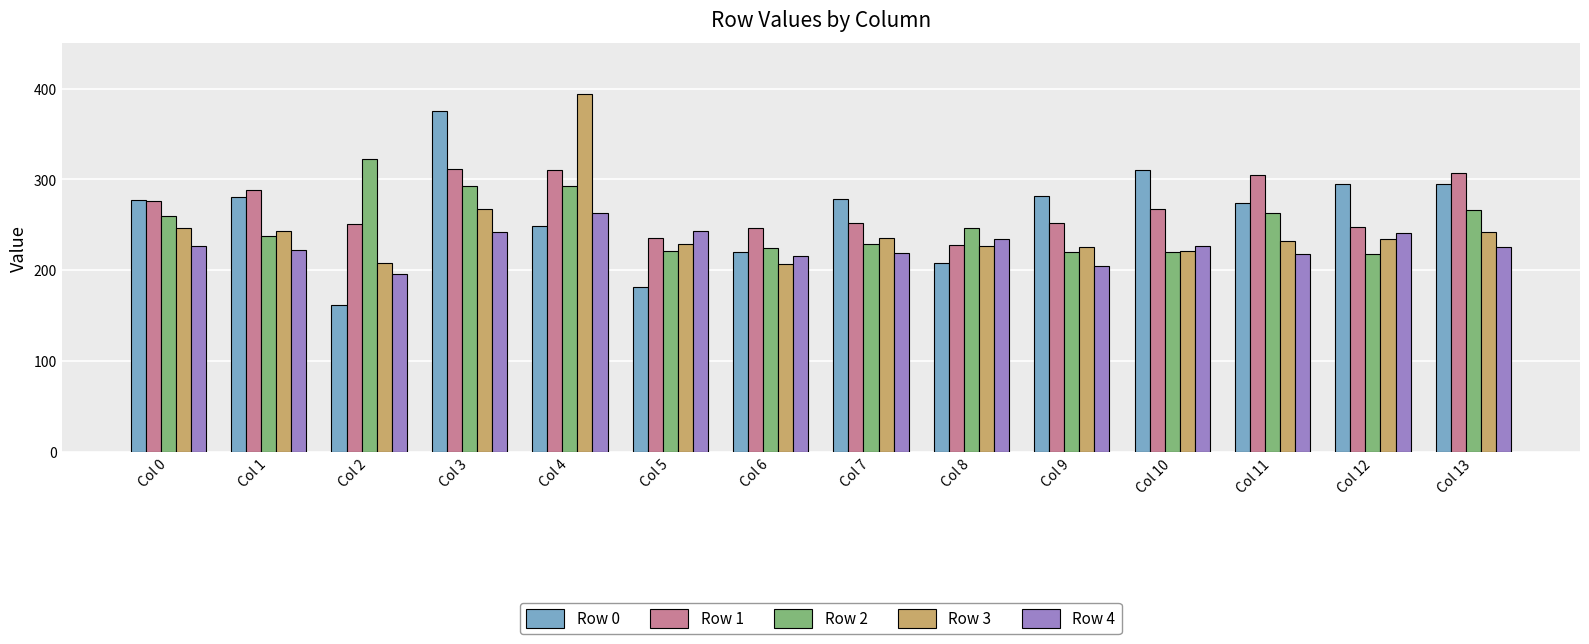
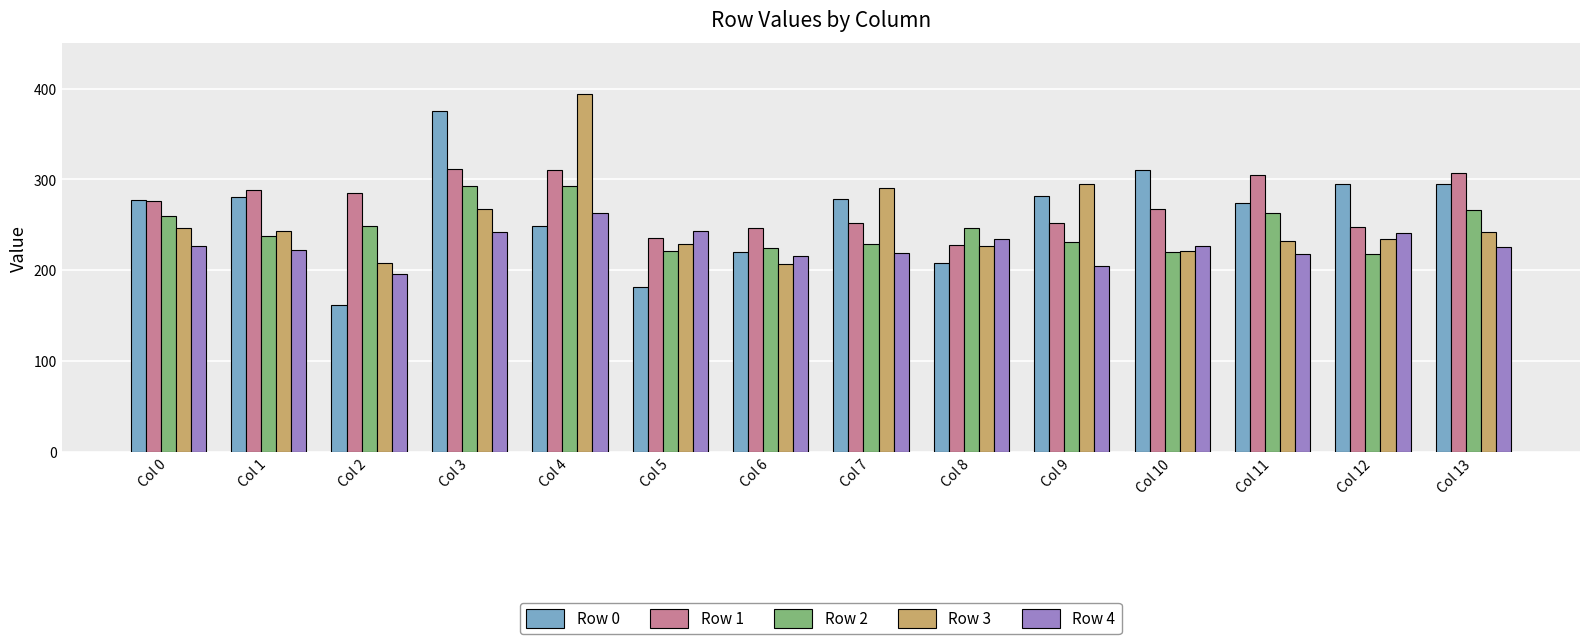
Row 1, Col 2: 250 -> 290
Row 2, Col 2: 320 -> 250
Row 3, Col 7: 240 -> 290
Row 2, Col 9: 220 -> 230
Row 3, Col 9: 230 -> 290
